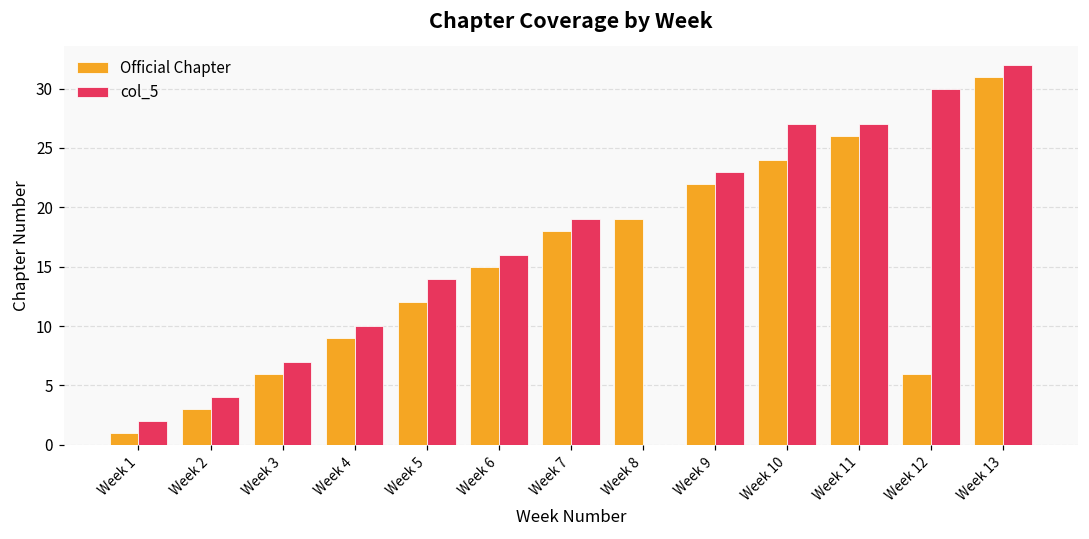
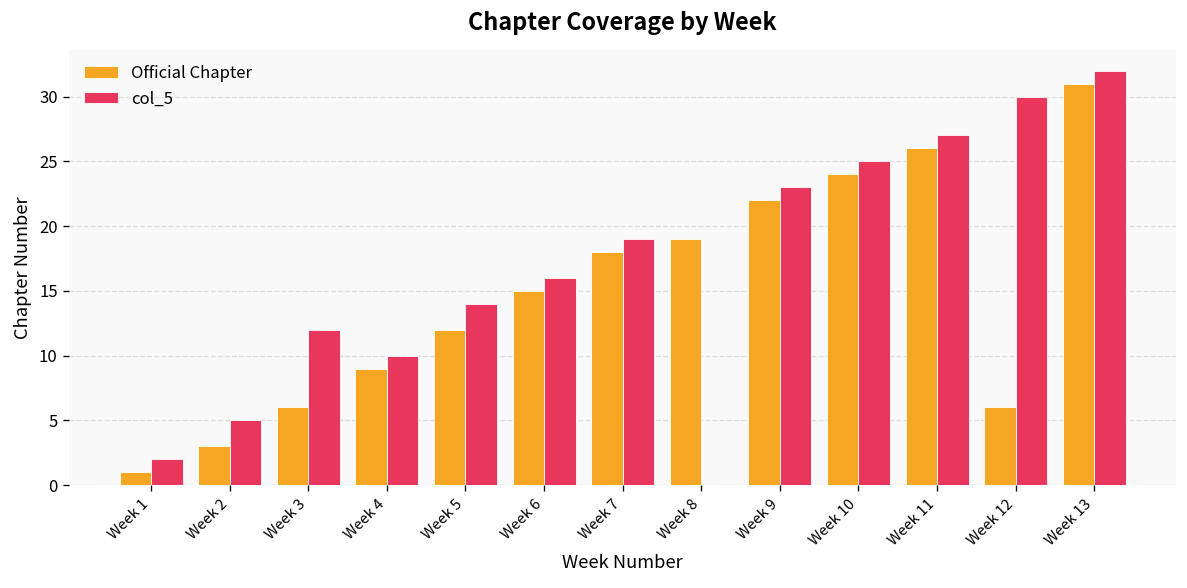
col_5, Week 2: 4 -> 5
col_5, Week 3: 7 -> 12
col_5, Week 10: 27 -> 25
